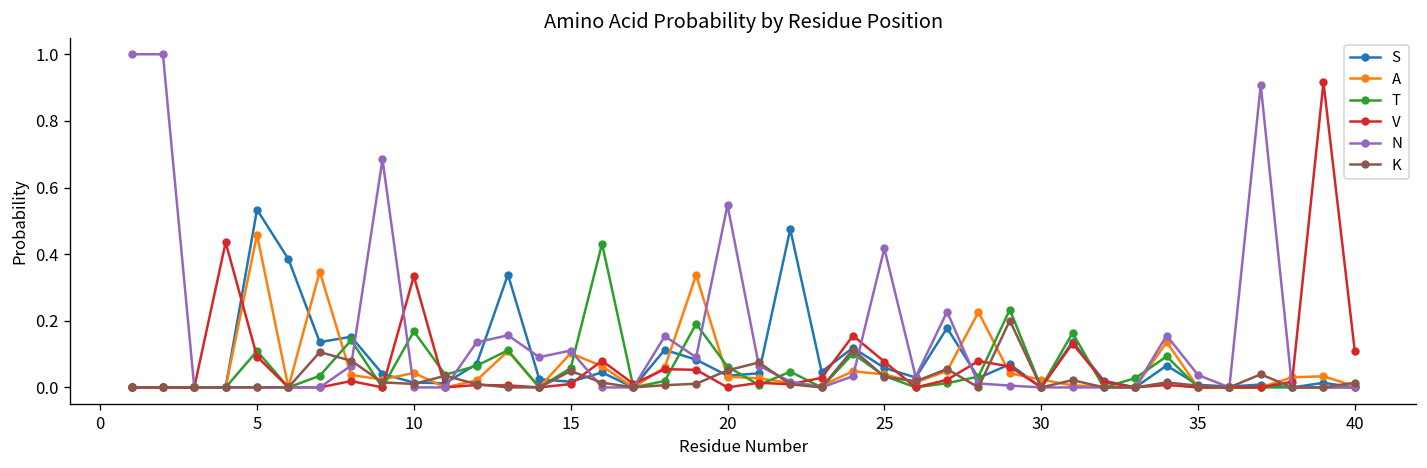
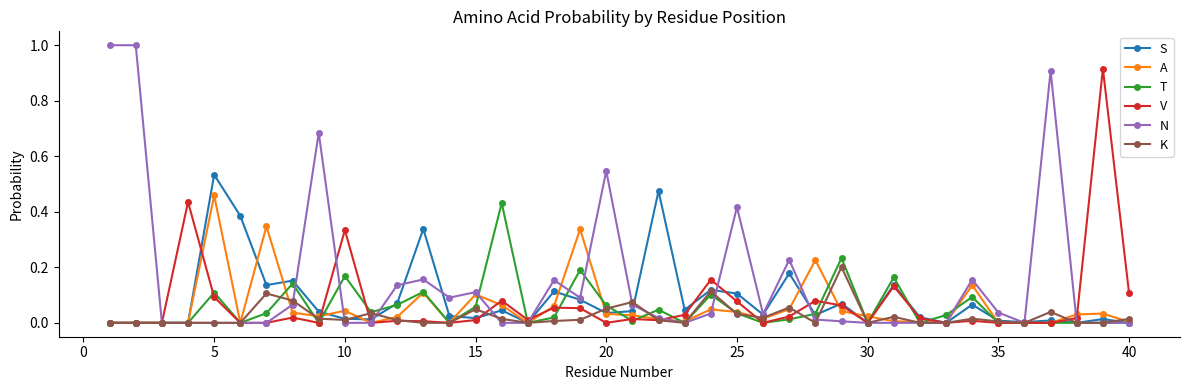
S, 25: 0.06 -> 0.11
